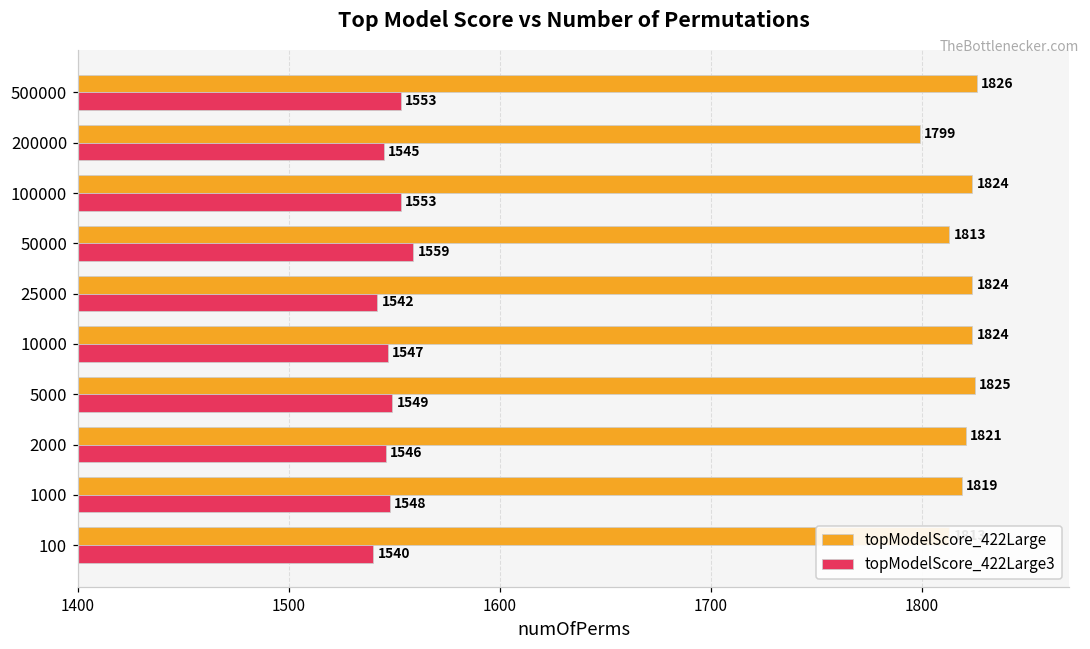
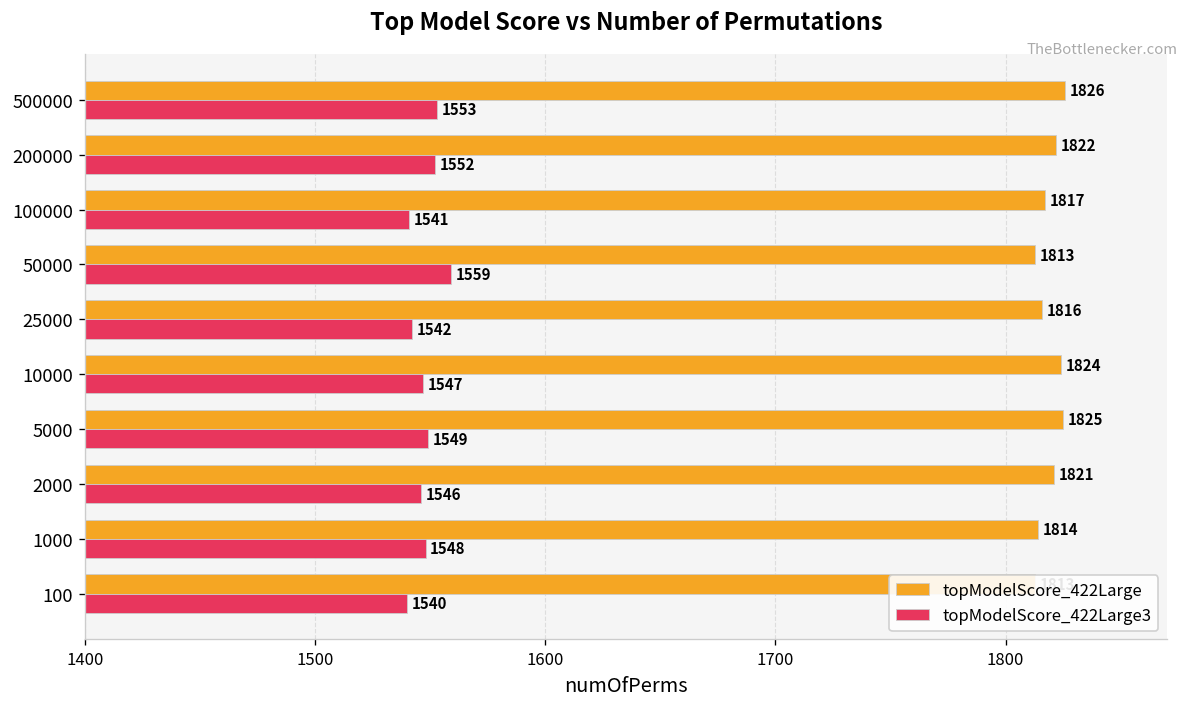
topModelScore_422Large, 200000: 1799 -> 1822
topModelScore_422Large3, 200000: 1545 -> 1552
topModelScore_422Large, 100000: 1824 -> 1817
topModelScore_422Large3, 100000: 1553 -> 1541
topModelScore_422Large, 25000: 1824 -> 1816
topModelScore_422Large, 1000: 1819 -> 1814
